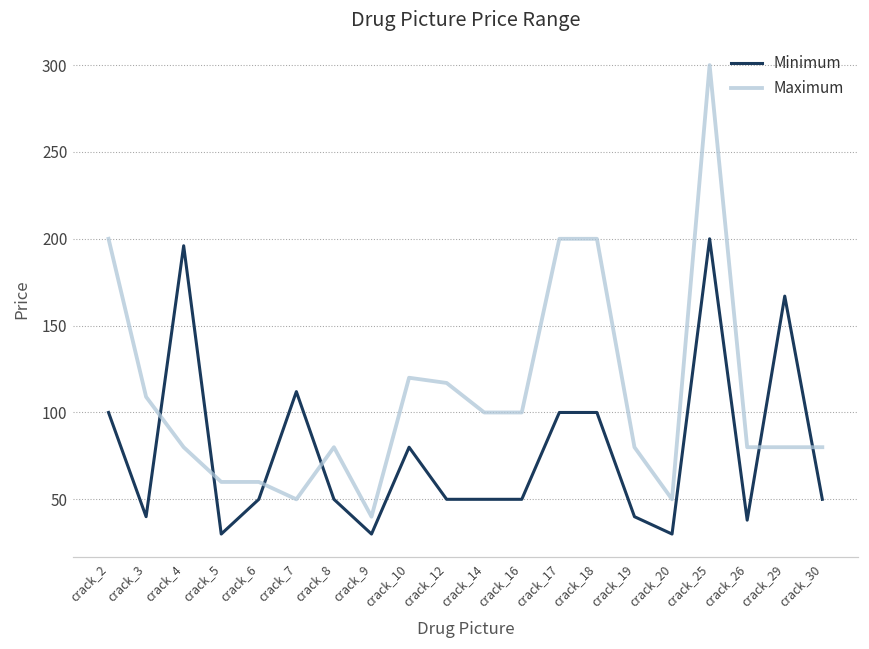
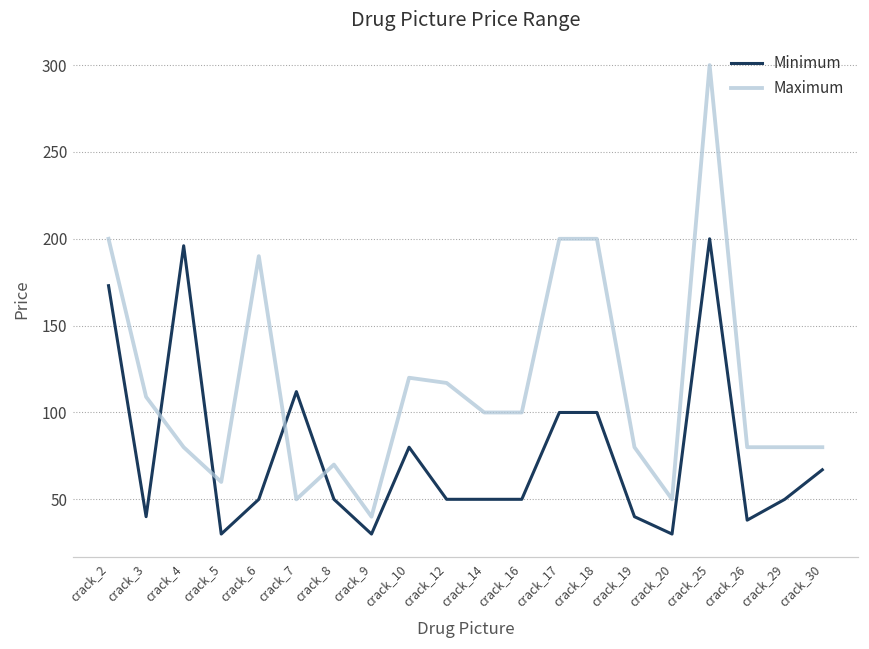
Minimum, crack_2: 100 -> 173
Maximum, crack_6: 60 -> 190
Maximum, crack_8: 80 -> 70
Minimum, crack_29: 167 -> 50
Minimum, crack_30: 50 -> 67
